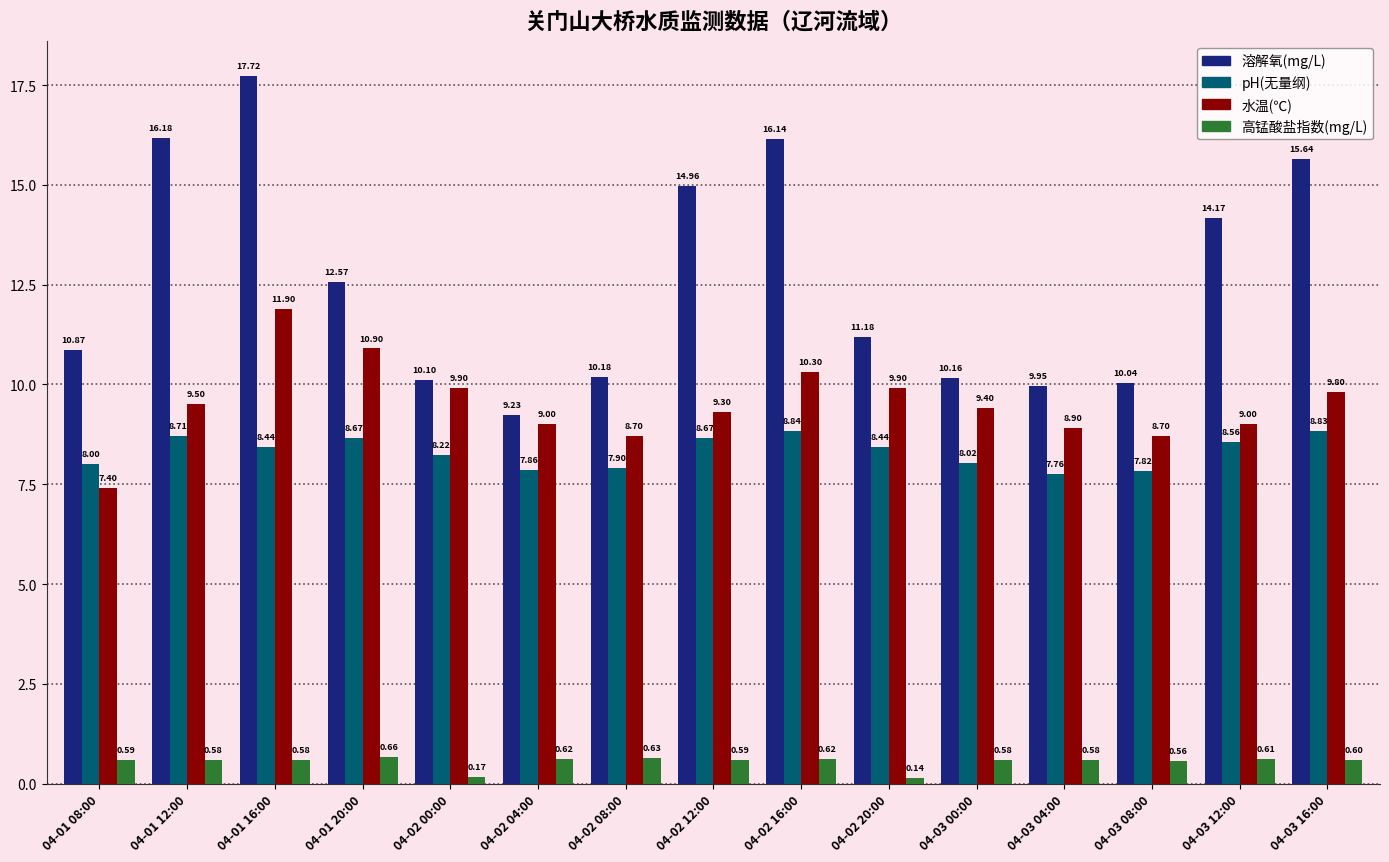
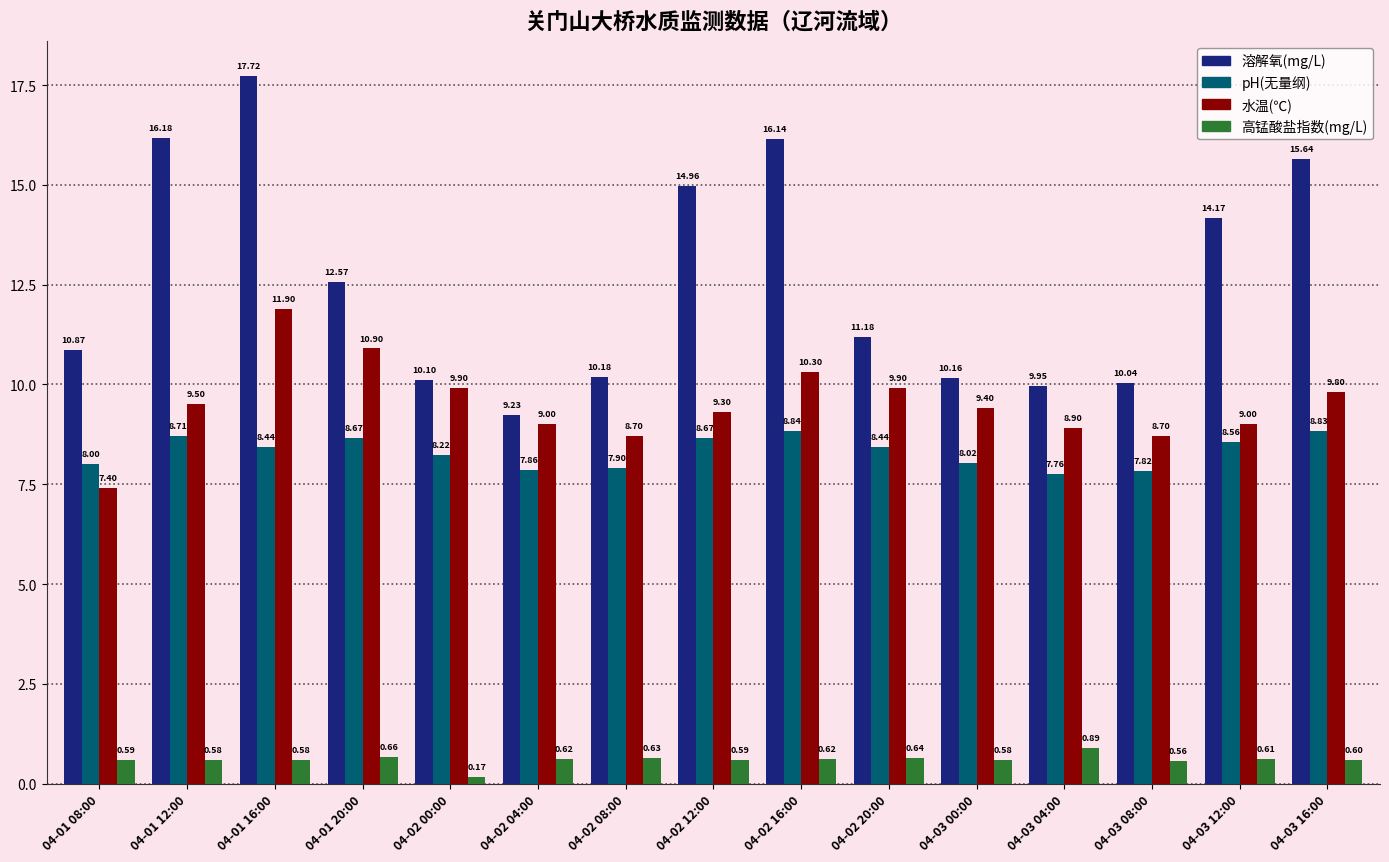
高锰酸盐指数(mg/L), 04-02 20:00: 0.14 -> 0.64
高锰酸盐指数(mg/L), 04-03 04:00: 0.58 -> 0.89
